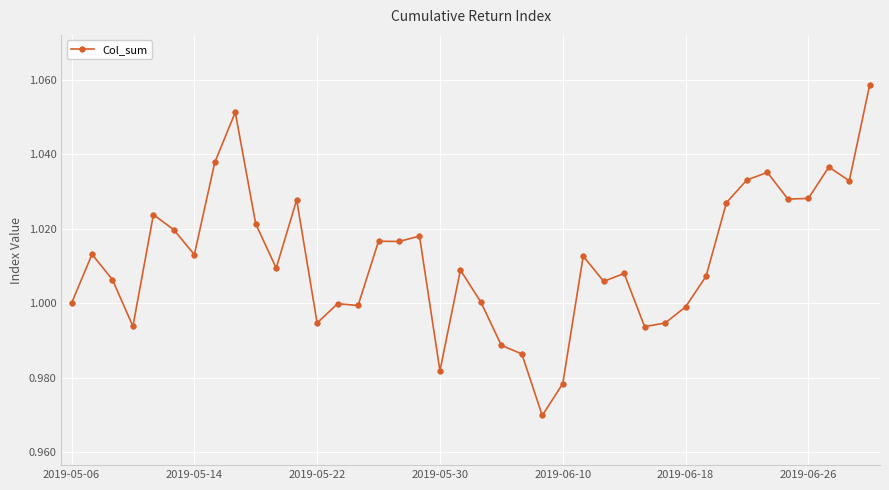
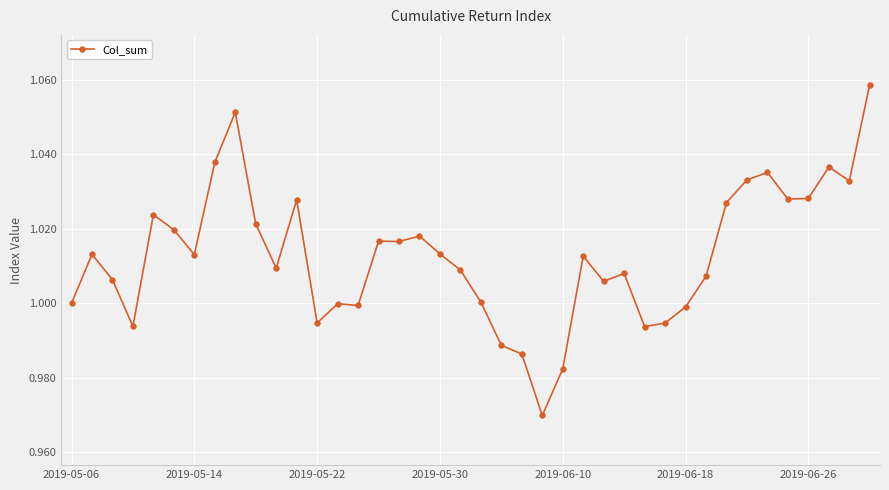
2019-05-30: 0.982 -> 1.013
2019-06-10: 0.978 -> 0.982
